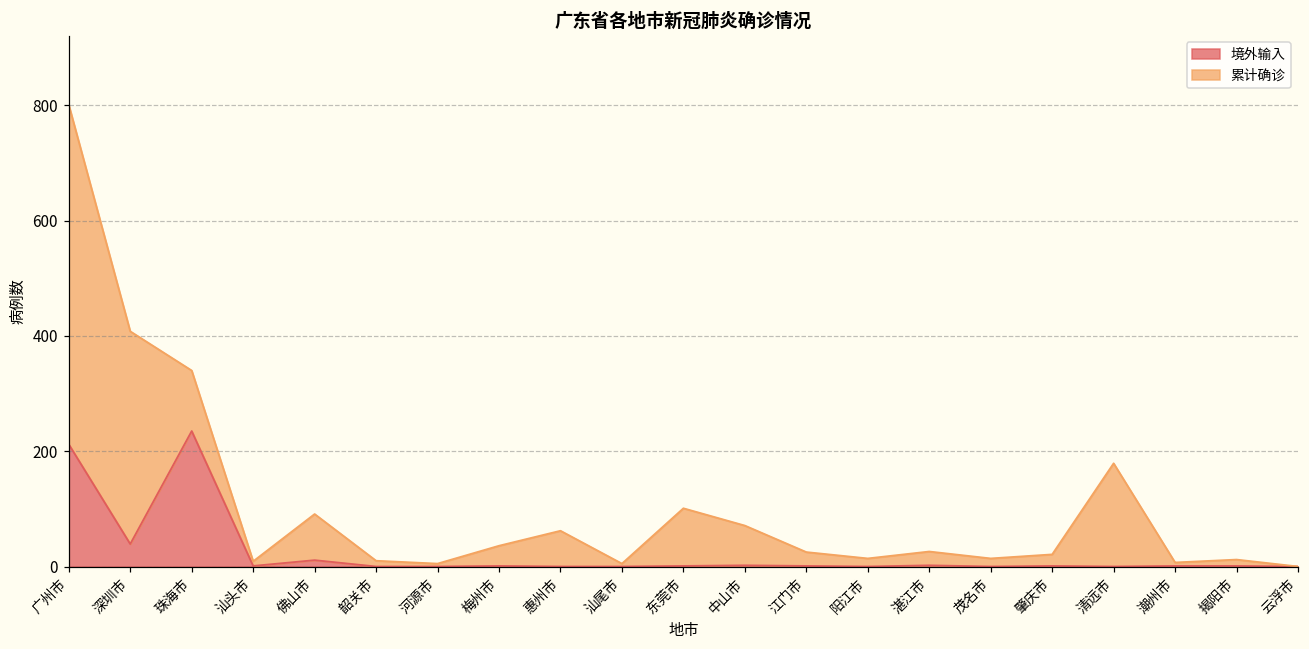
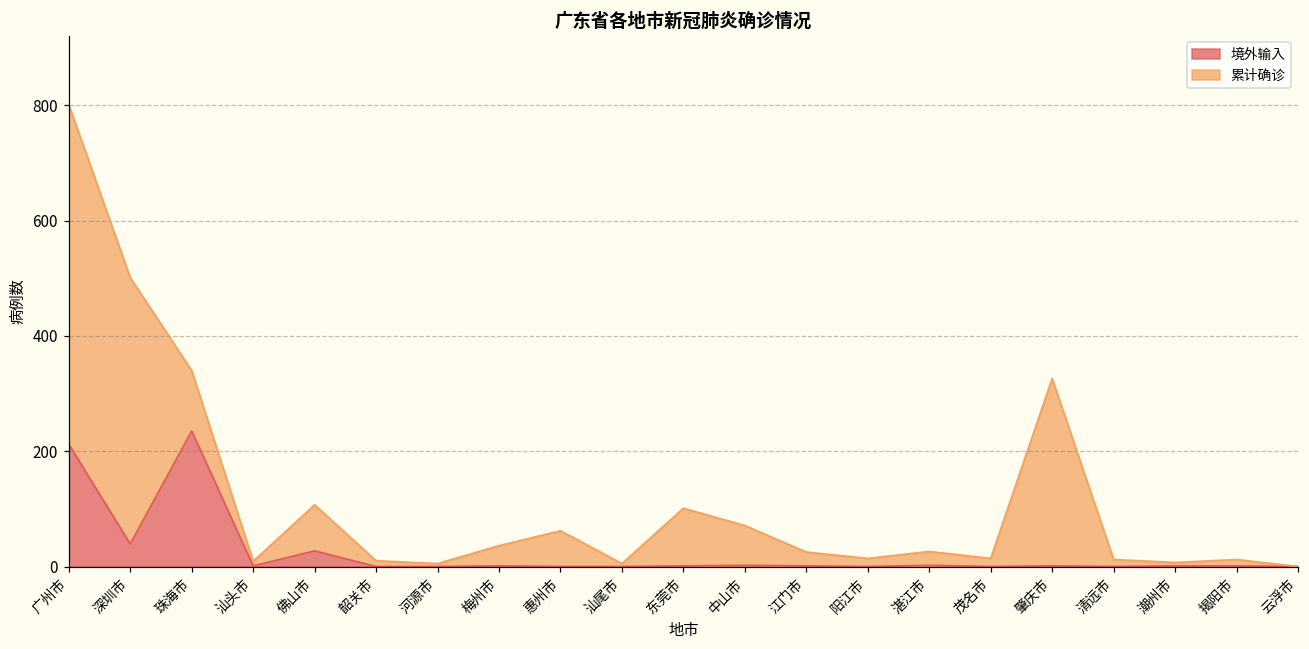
累计确诊, 深圳市: 370 -> 460
境外输入, 佛山市: 10 -> 30
累计确诊, 肇庆市: 20 -> 330
累计确诊, 清远市: 180 -> 10
